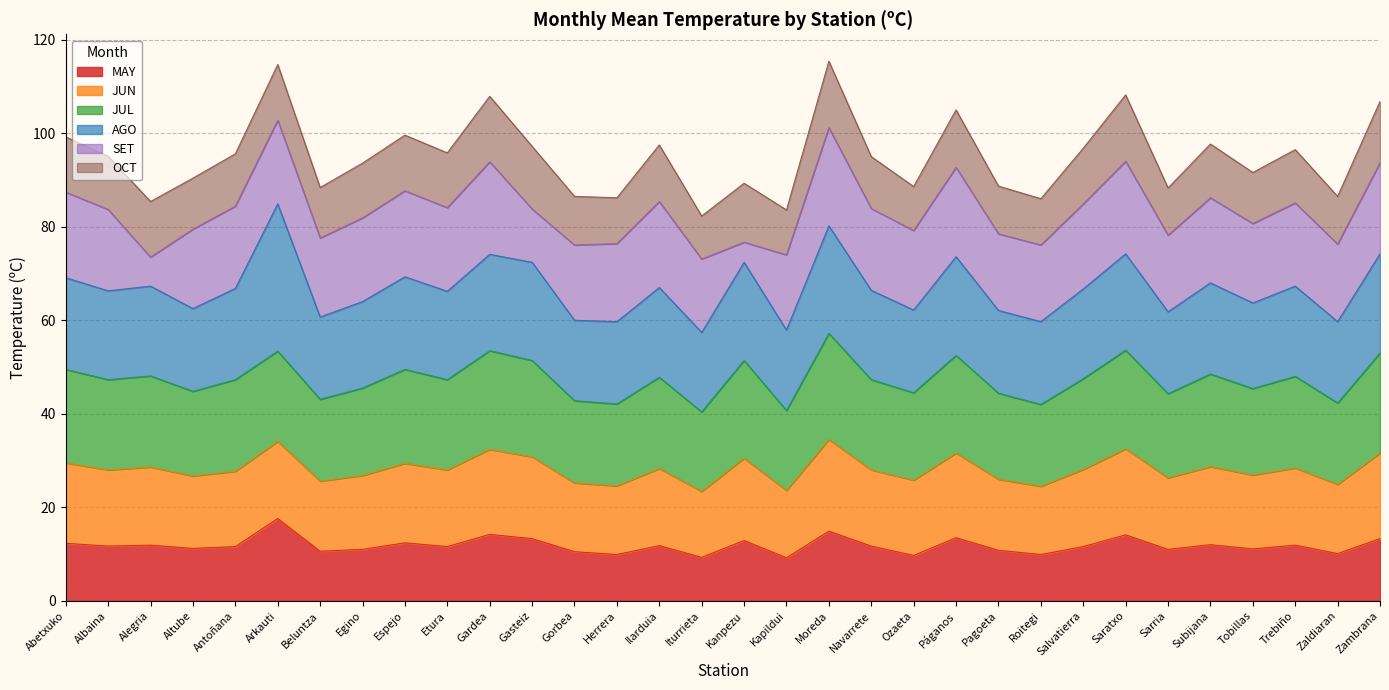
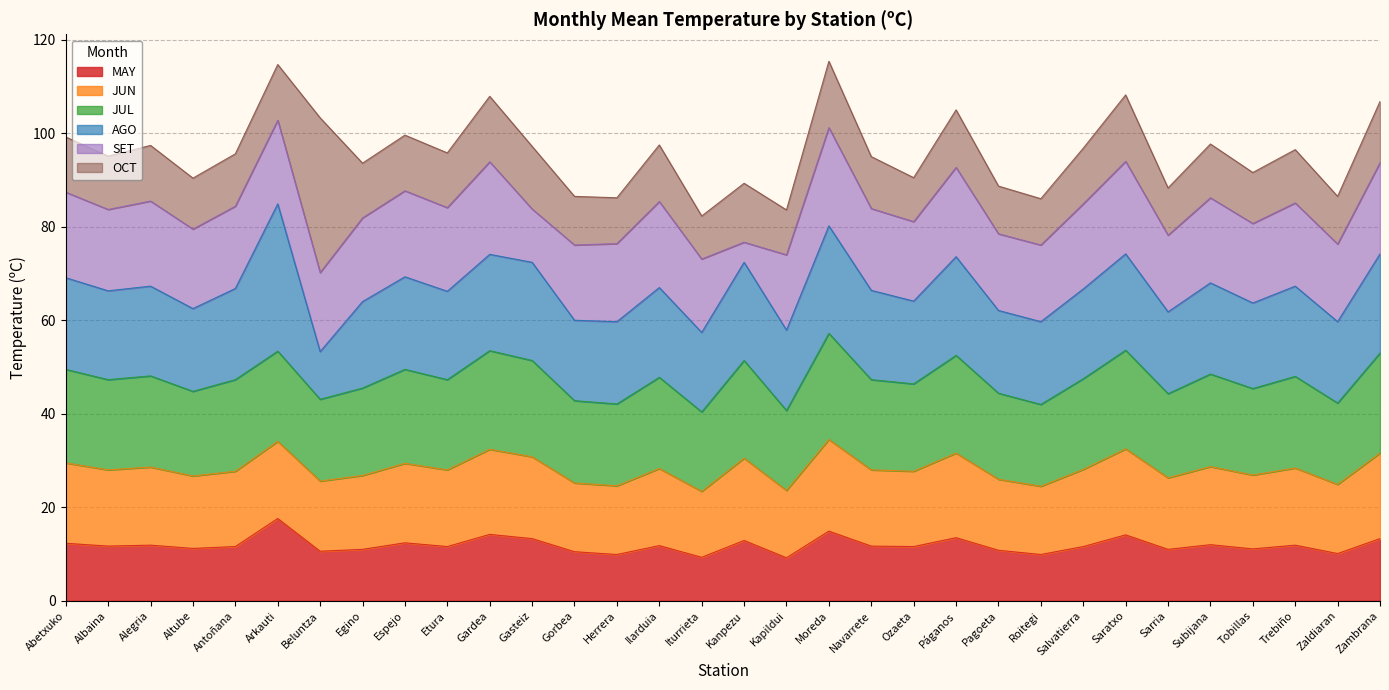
SET, Alegria: 6 -> 18
AGO, Beluntza: 18 -> 10
OCT, Beluntza: 11 -> 33
MAY, Ozaeta: 10 -> 12
